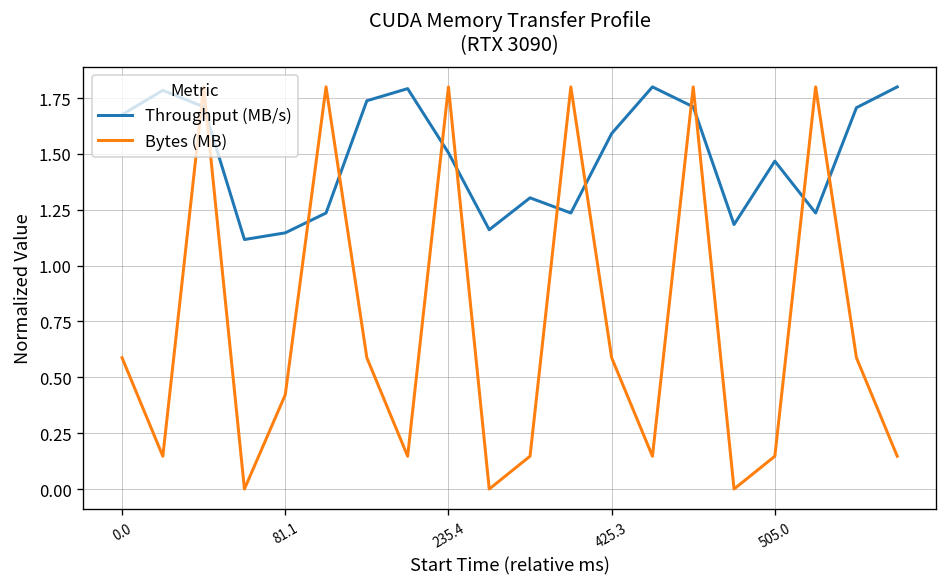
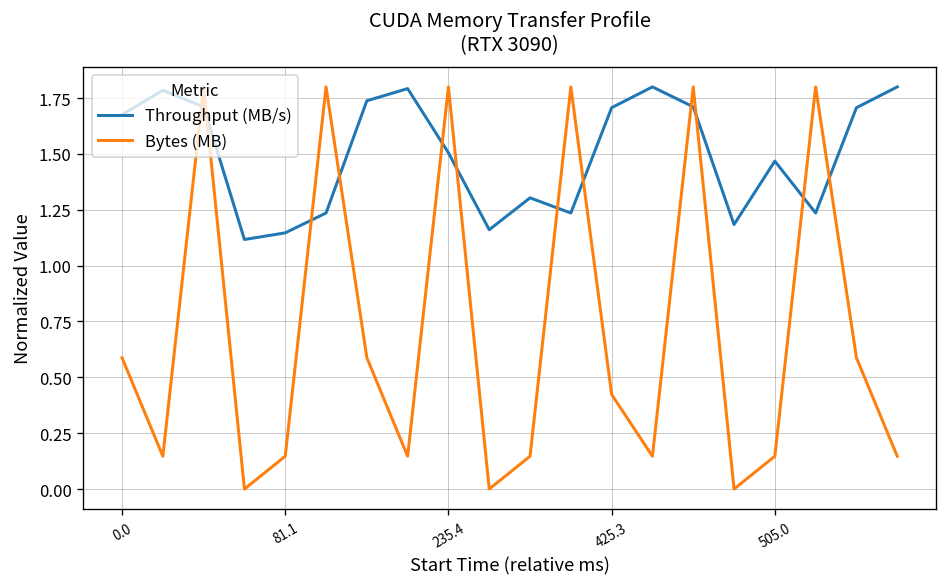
Bytes (MB), 81.1: 0.42 -> 0.15
Throughput (MB/s), 425.3: 1.59 -> 1.71
Bytes (MB), 425.3: 0.59 -> 0.42
